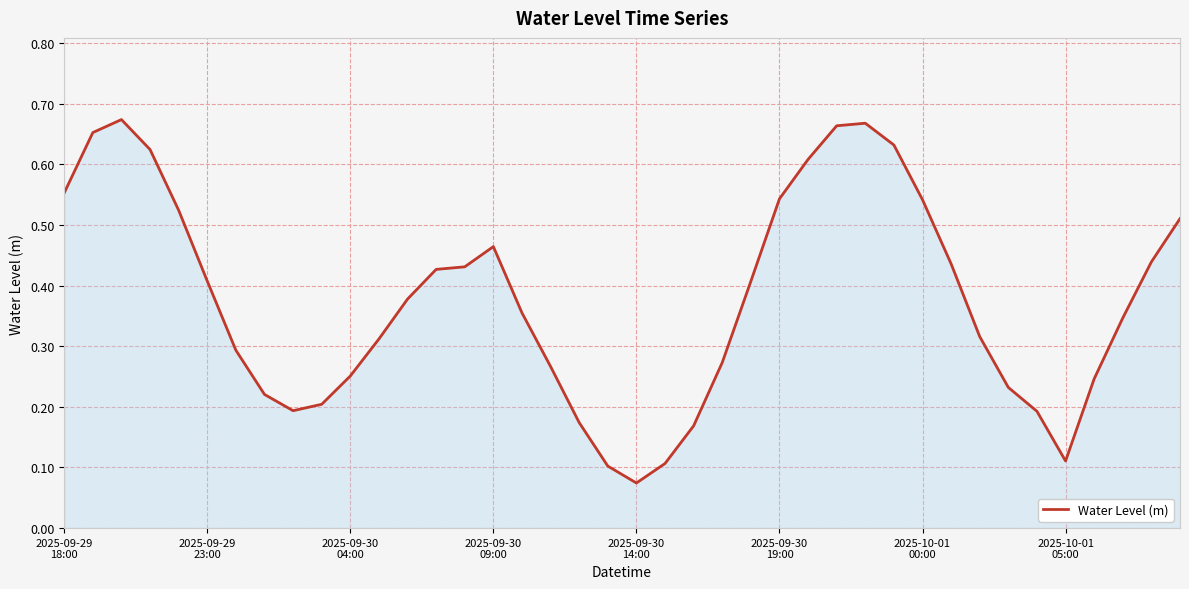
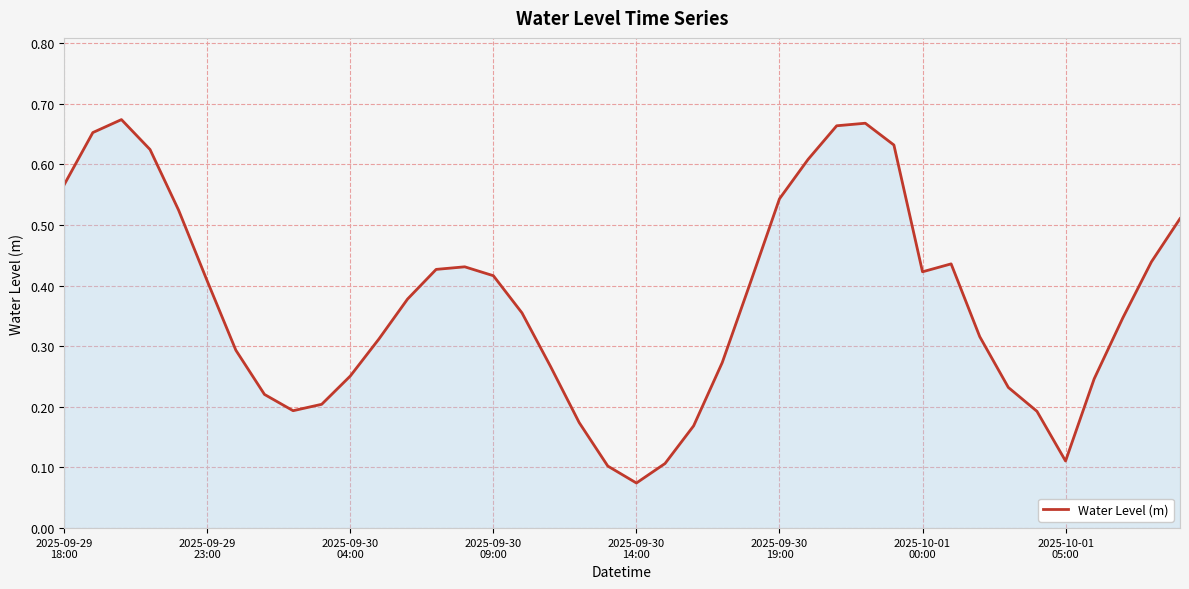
2025-09-29 18:00: 0.55 -> 0.57
2025-09-30 09:00: 0.46 -> 0.42
2025-10-01 00:00: 0.54 -> 0.42
